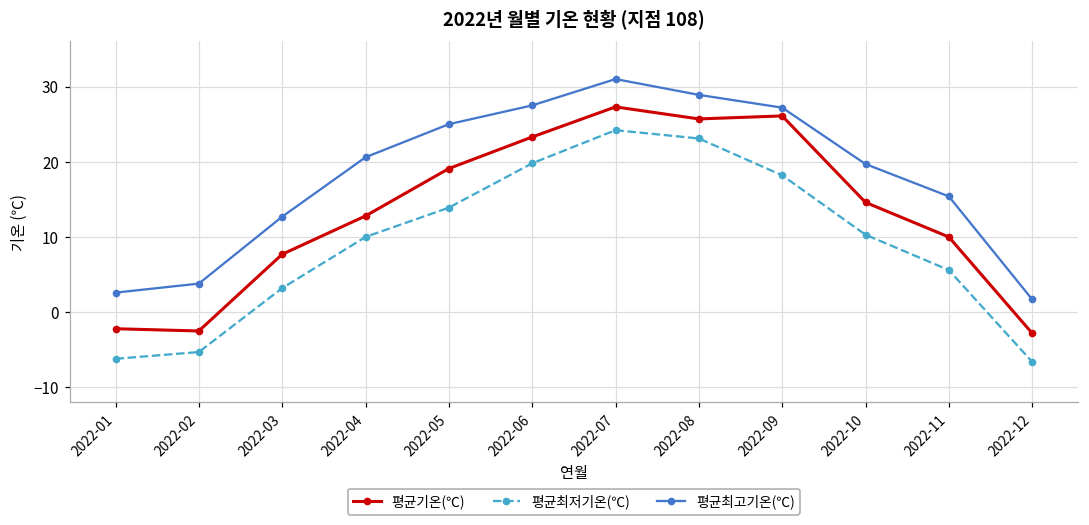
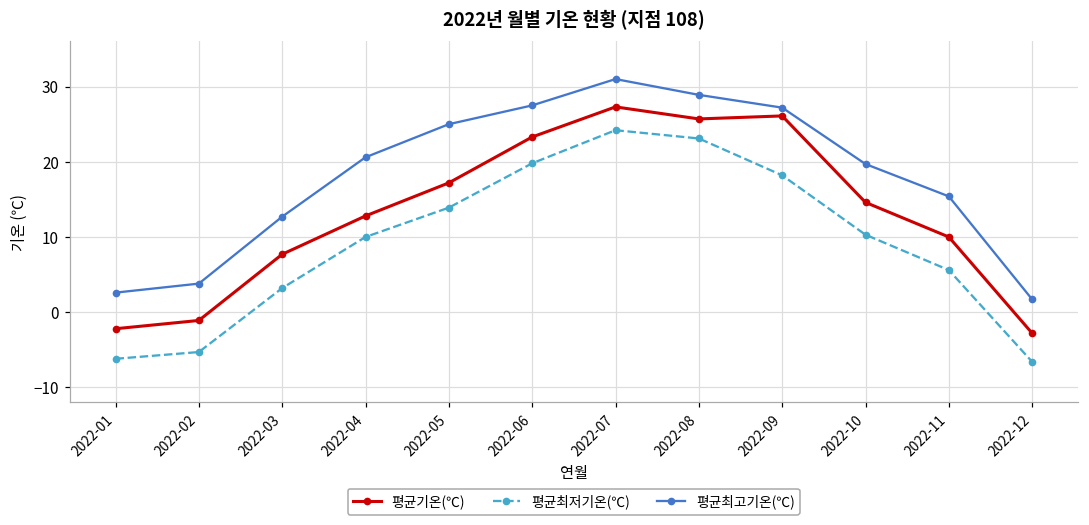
평균기온(℃), 2022-02: -3 -> -1
평균기온(℃), 2022-05: 19 -> 17
